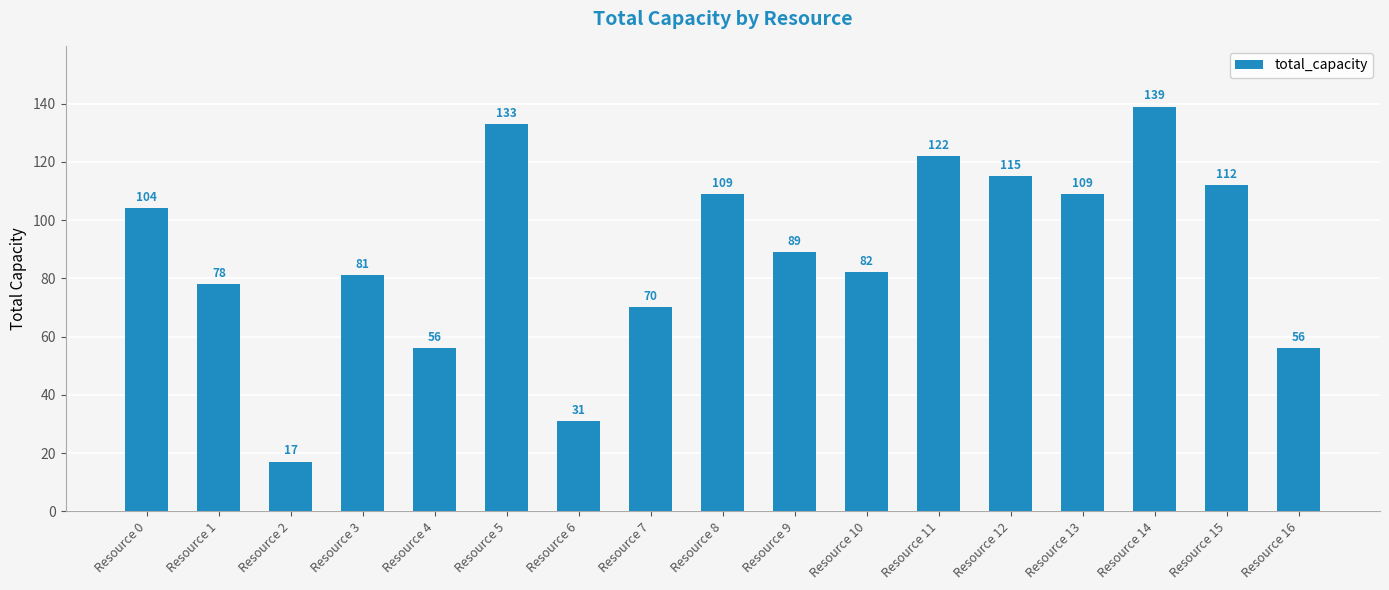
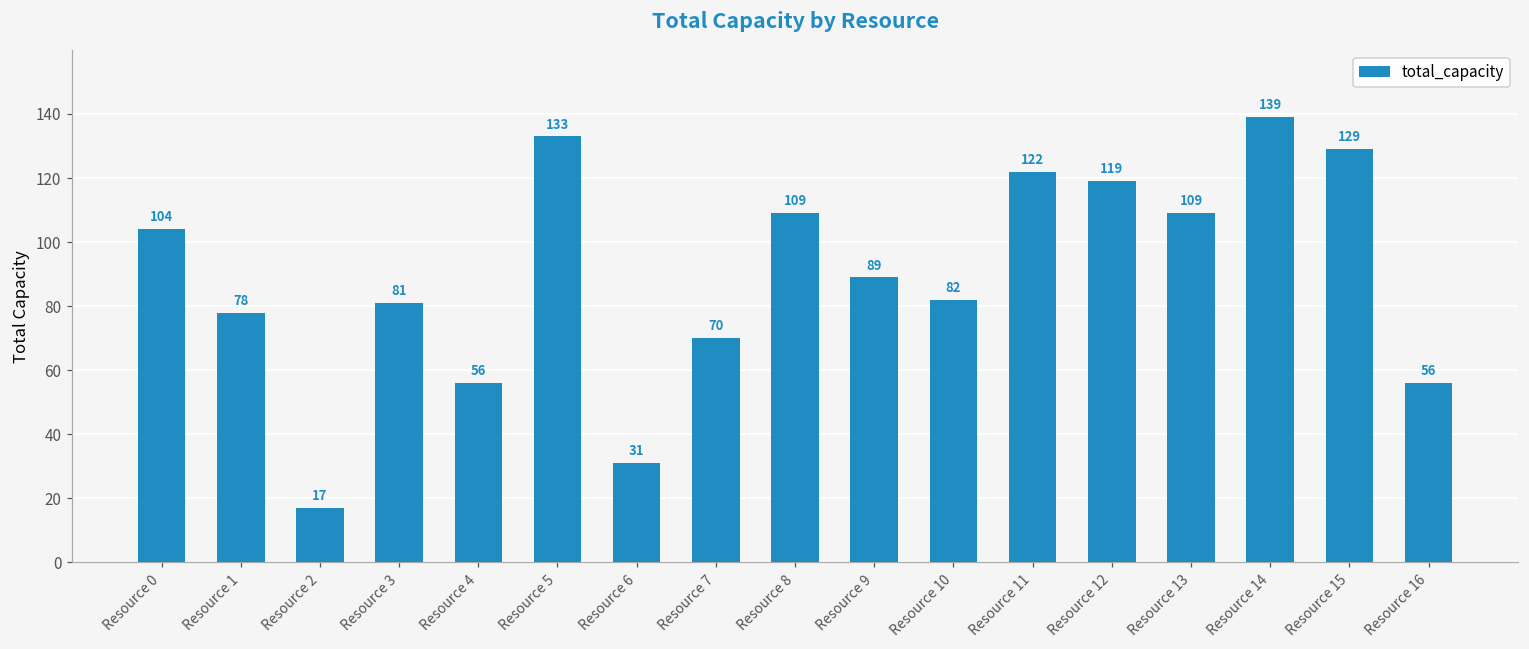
Resource 12: 115 -> 119
Resource 15: 112 -> 129
